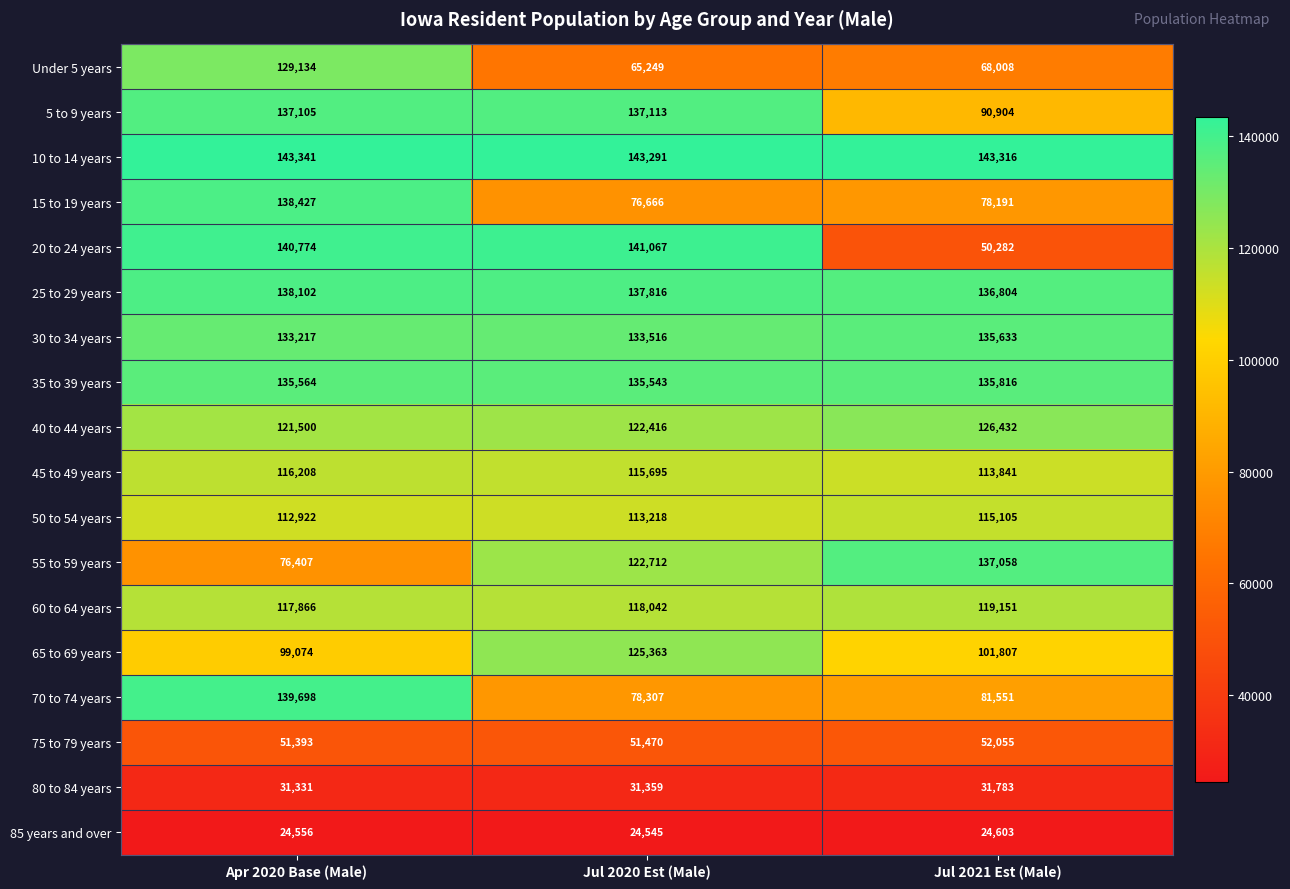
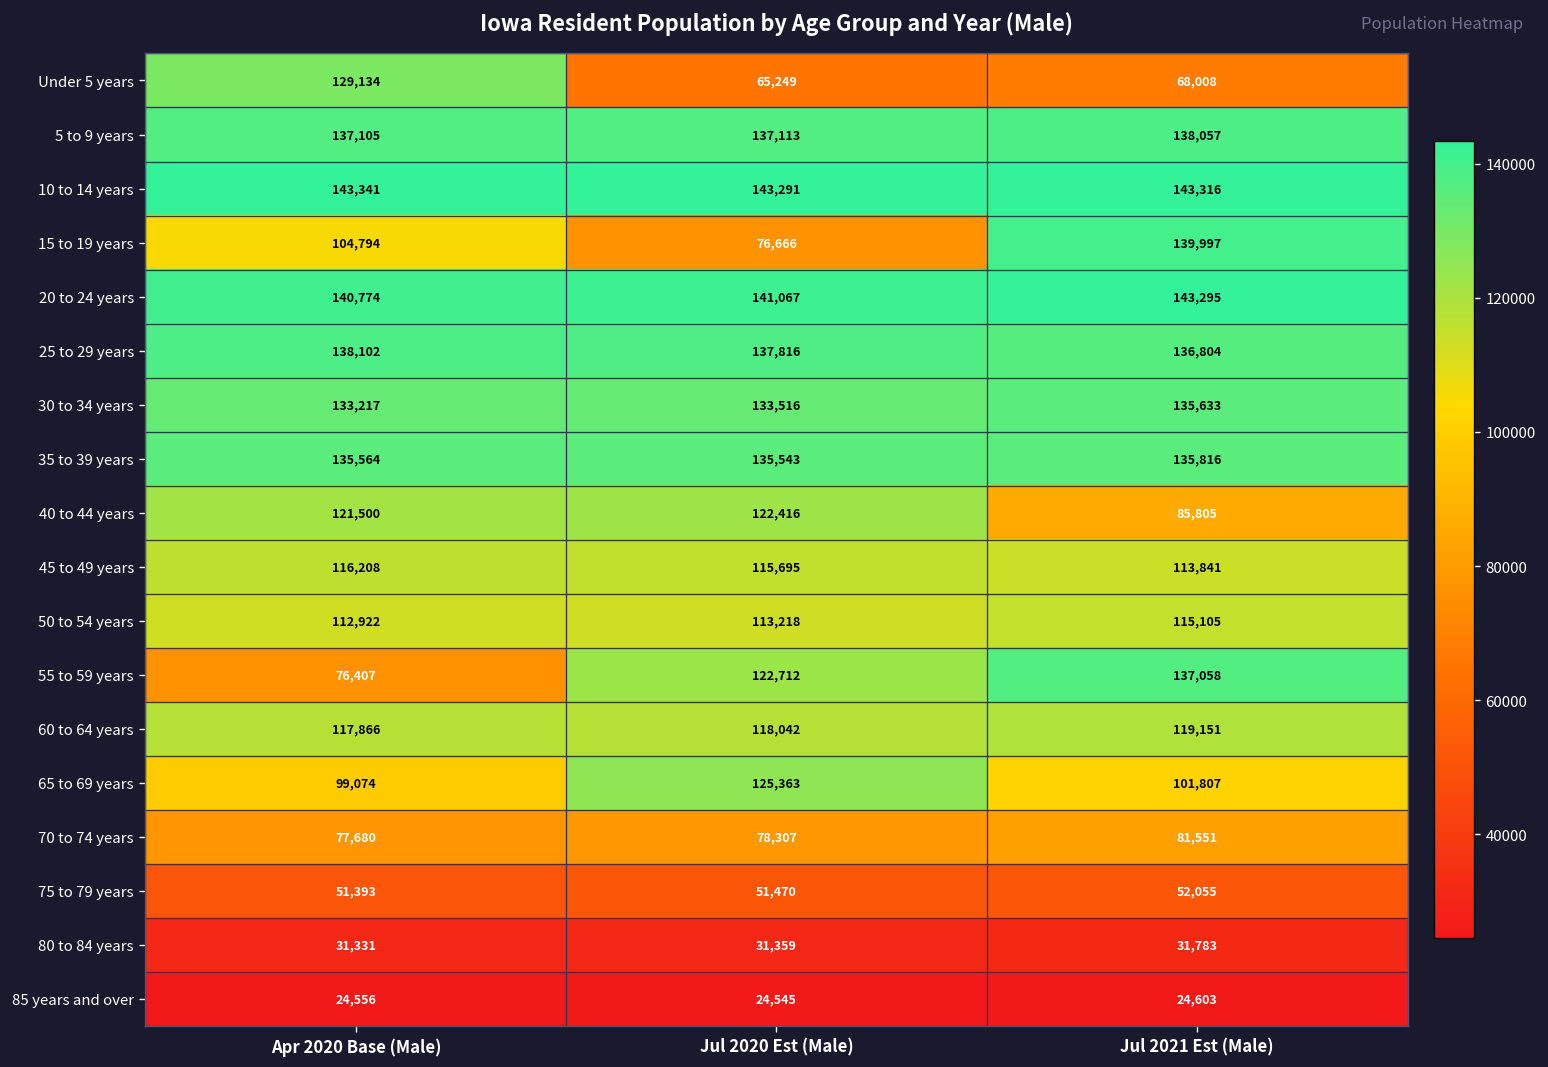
5 to 9 years, Jul 2021 Est (Male): 90,904 -> 138,057
15 to 19 years, Apr 2020 Base (Male): 138,427 -> 104,794
15 to 19 years, Jul 2021 Est (Male): 78,191 -> 139,997
20 to 24 years, Jul 2021 Est (Male): 50,282 -> 143,295
40 to 44 years, Jul 2021 Est (Male): 126,432 -> 85,805
70 to 74 years, Apr 2020 Base (Male): 139,698 -> 77,680
